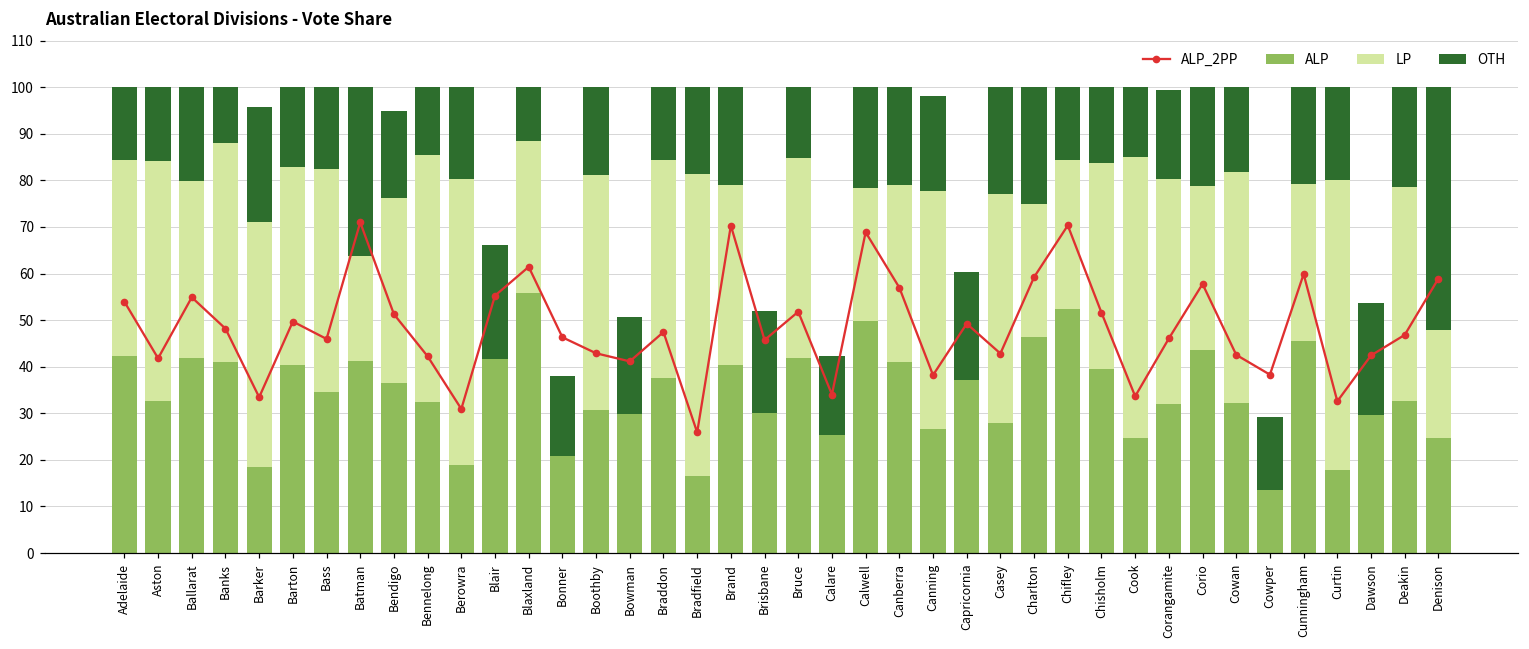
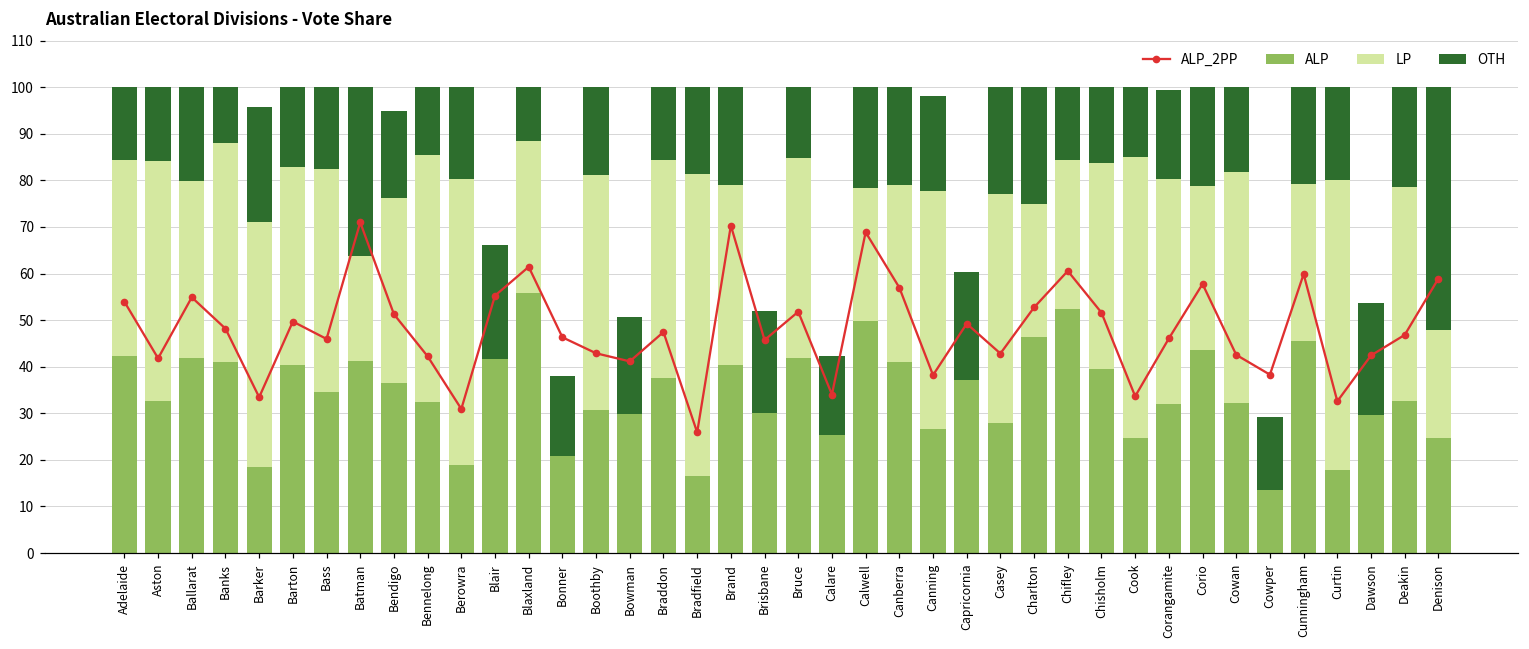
ALP_2PP, Charlton: 59 -> 53
ALP_2PP, Chifley: 70 -> 61
